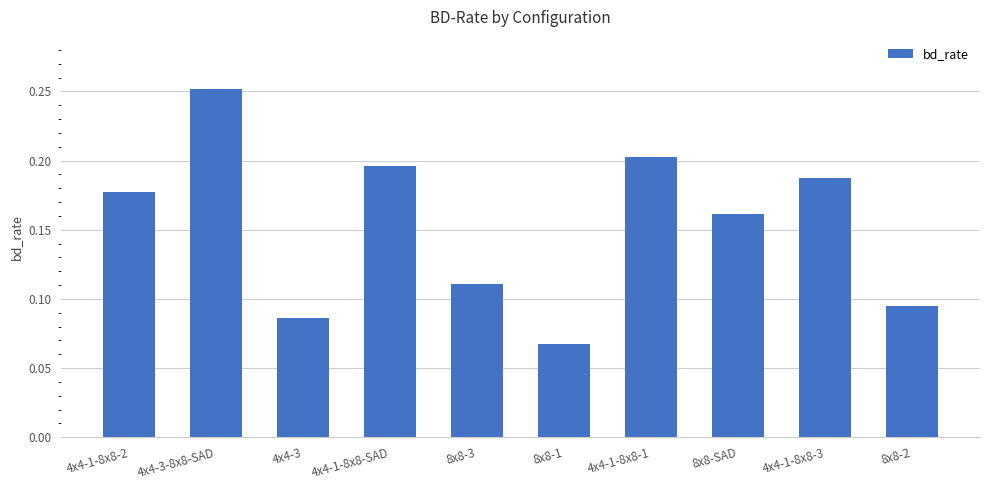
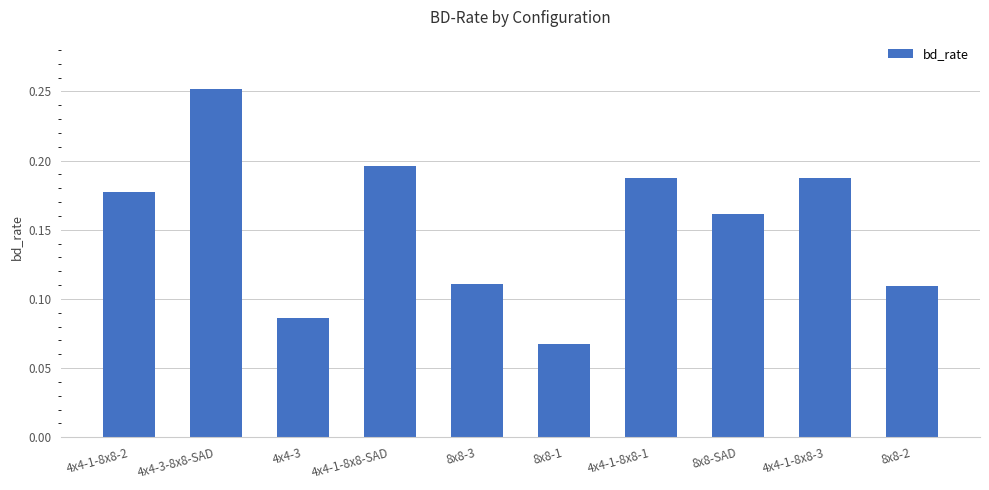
4x4-1-8x8-1: 0.203 -> 0.187
8x8-2: 0.095 -> 0.109
